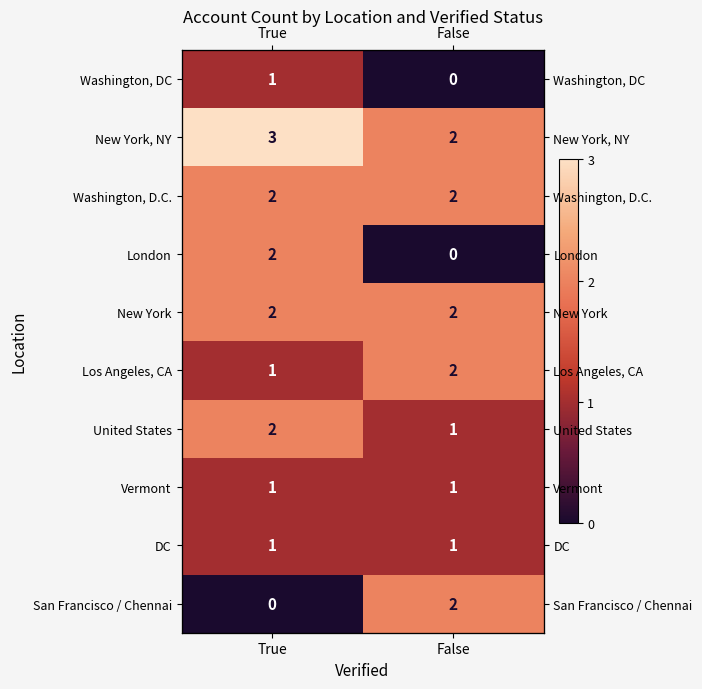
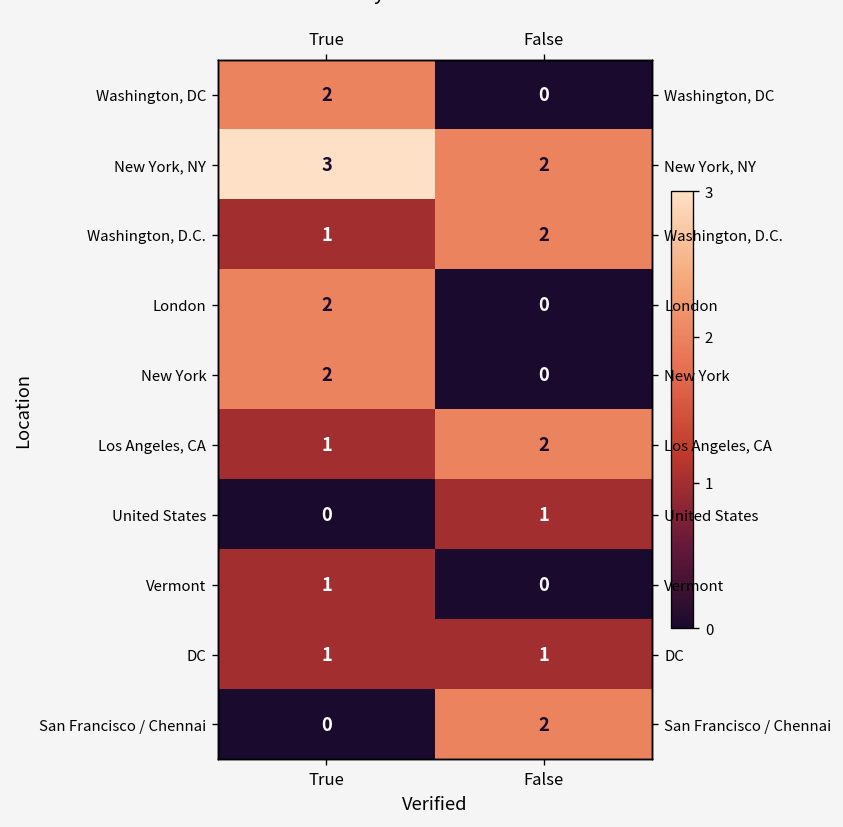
Washington, DC, True: 1 -> 2
Washington, D.C., True: 2 -> 1
New York, False: 2 -> 0
United States, True: 2 -> 0
Vermont, False: 1 -> 0
